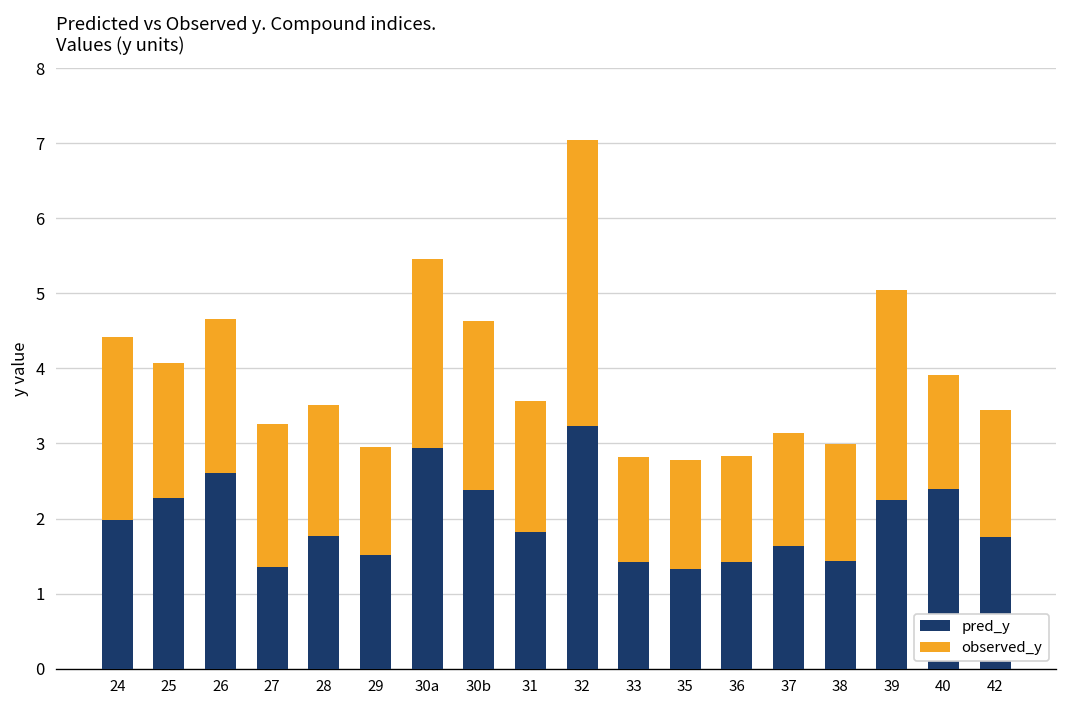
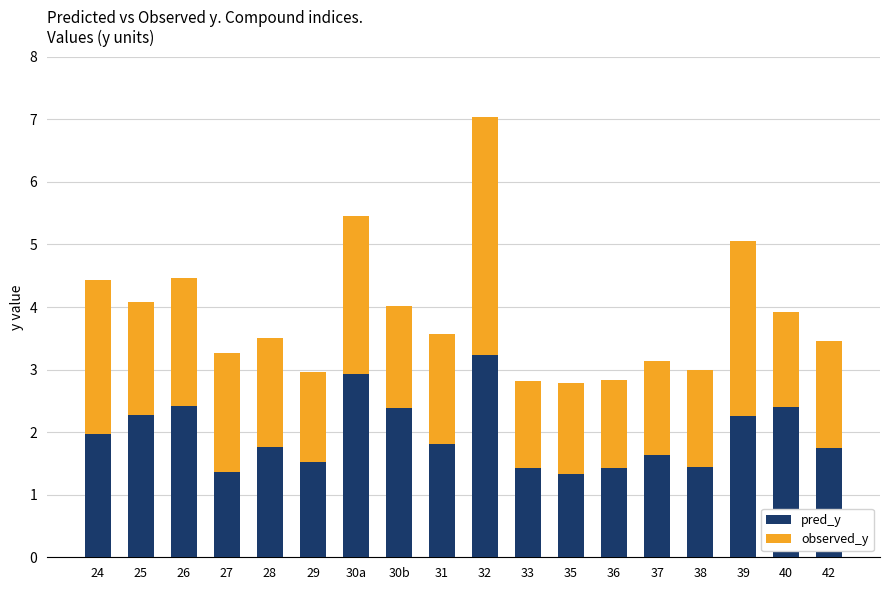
pred_y, 26: 2.6 -> 2.4
observed_y, 30b: 2.3 -> 1.6
